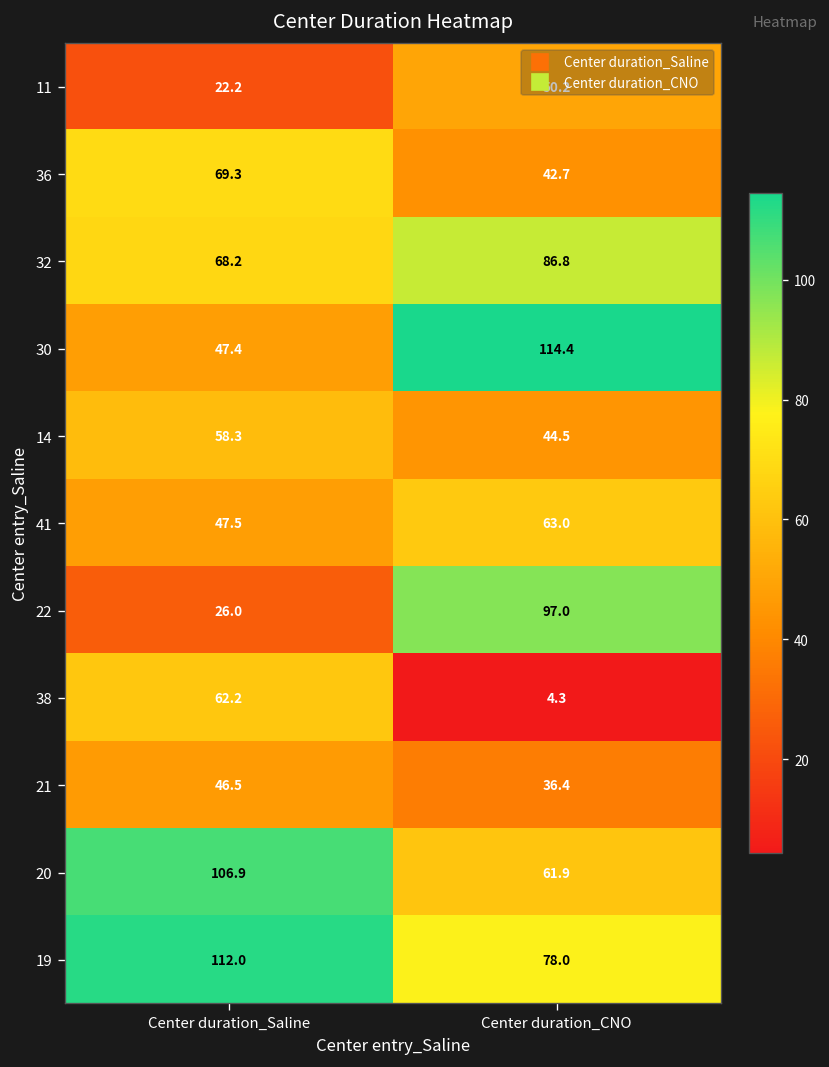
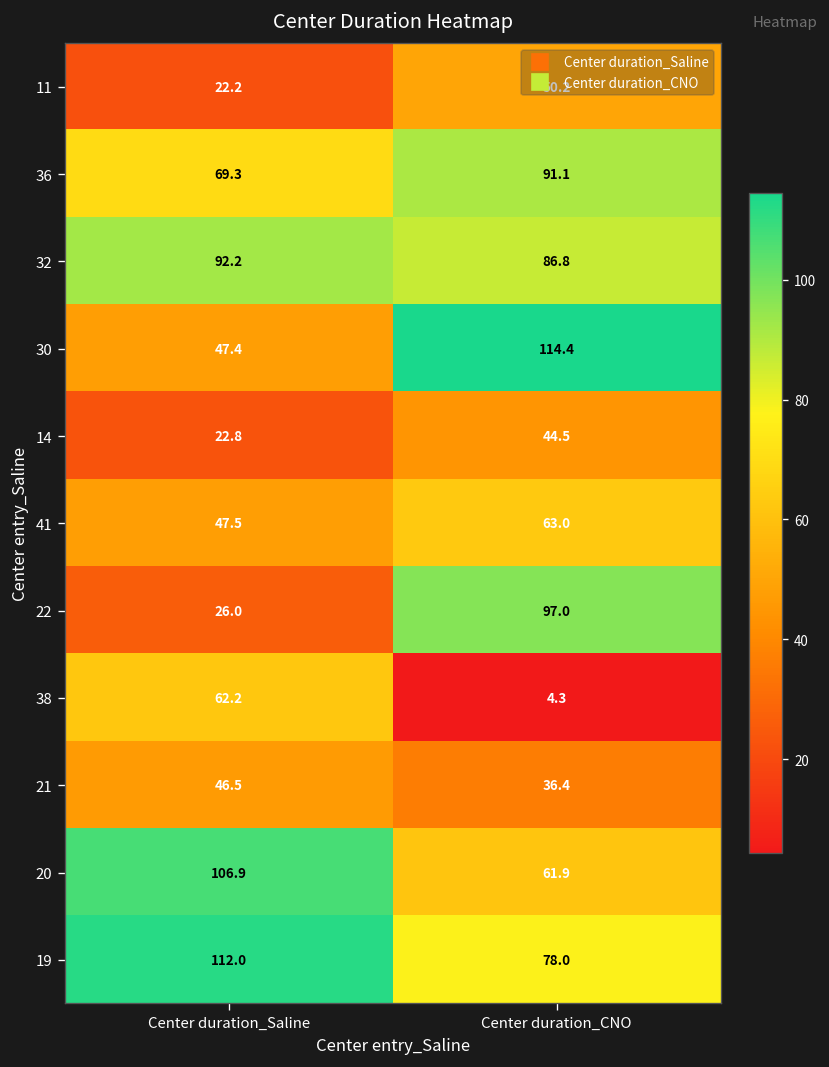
36, Center duration_CNO: 42.7 -> 91.1
32, Center duration_Saline: 68.2 -> 92.2
14, Center duration_Saline: 58.3 -> 22.8
